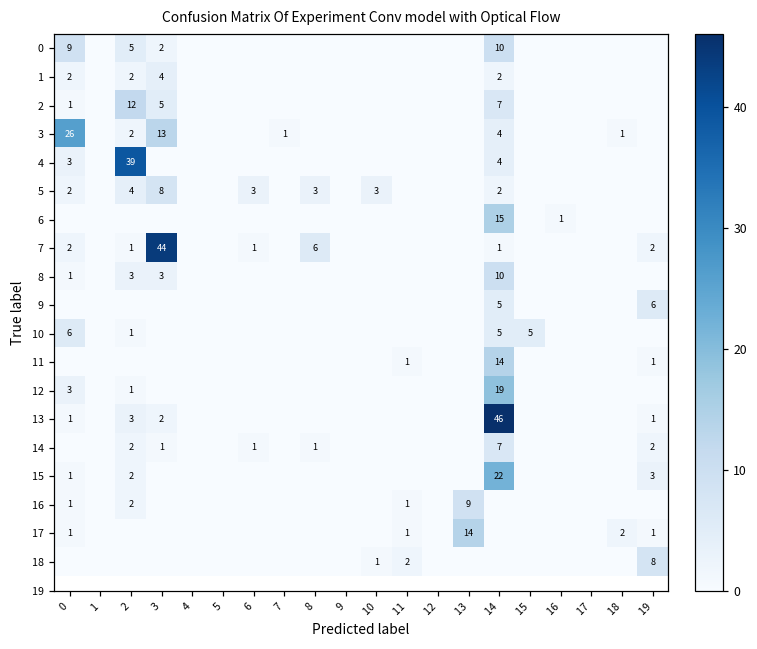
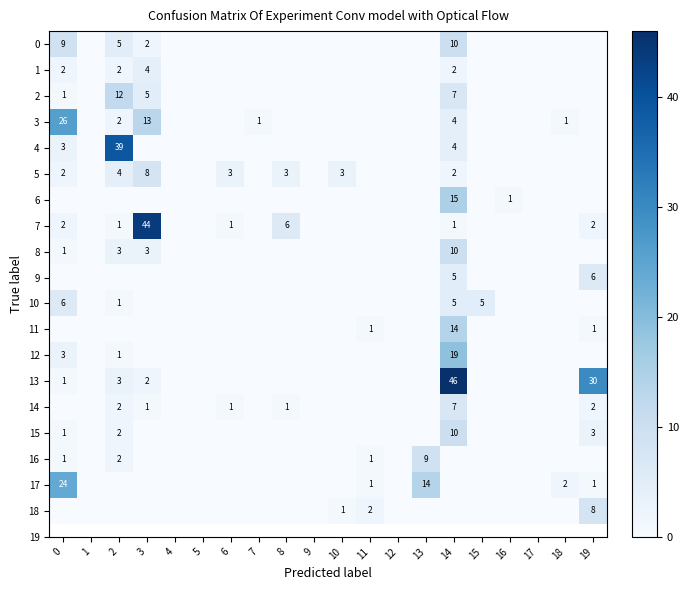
13, 19: 1 -> 30
15, 14: 22 -> 10
17, 0: 1 -> 24
